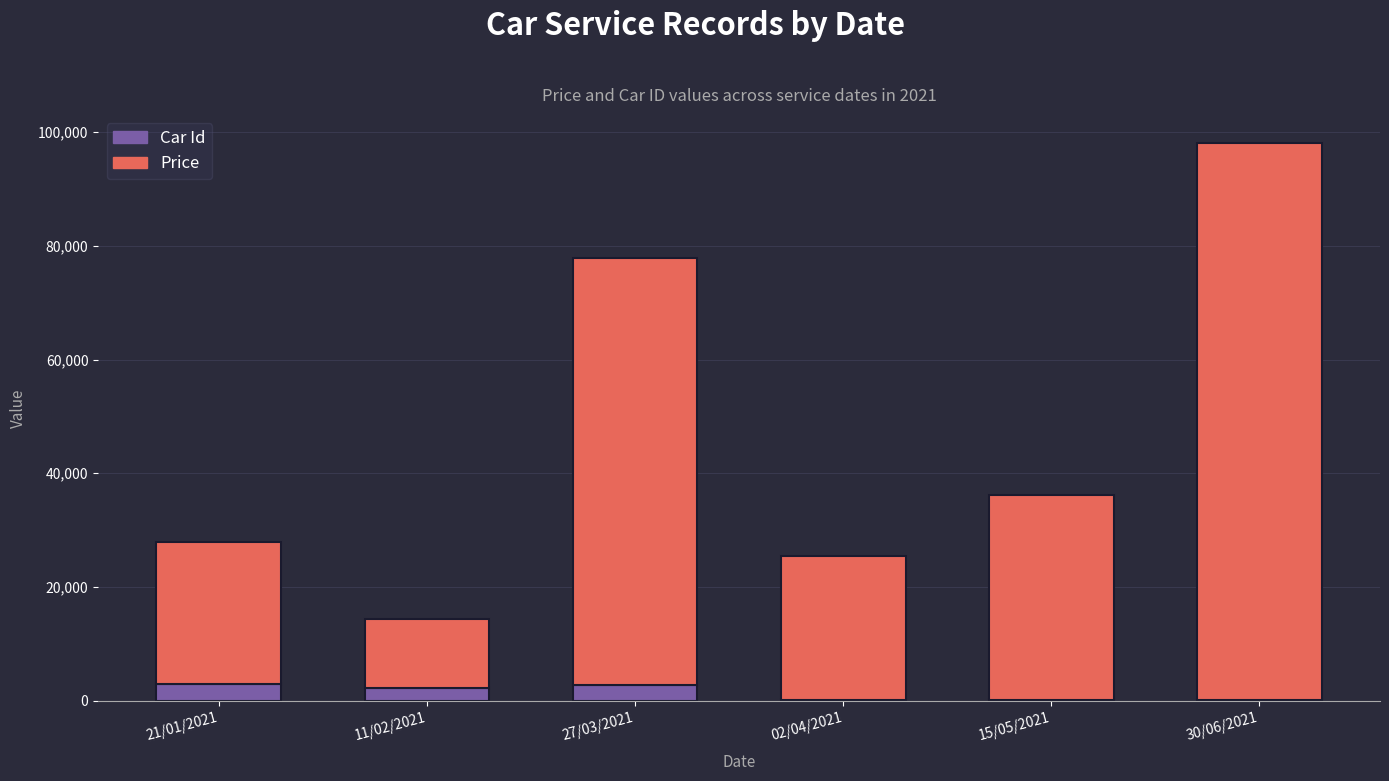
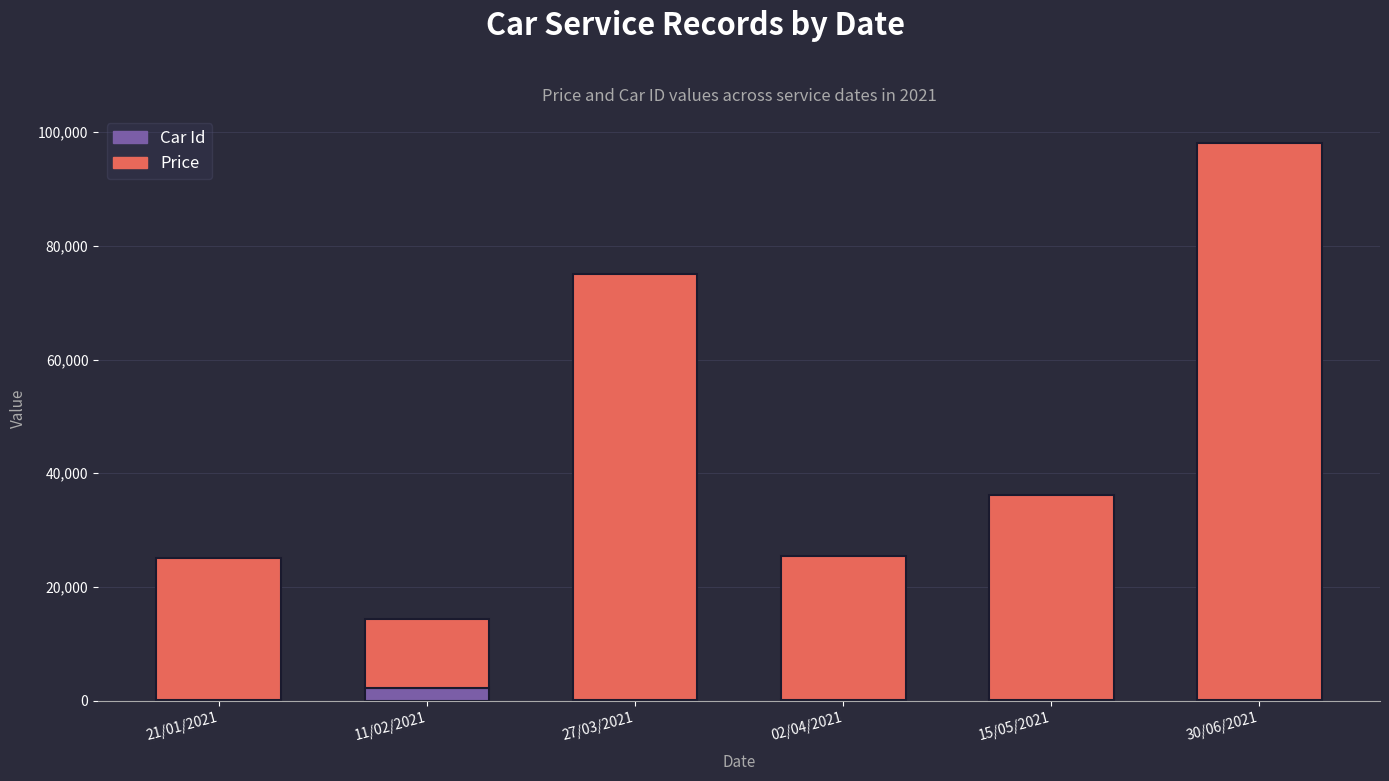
Car Id, 21/01/2021: 3,000 -> 0
Car Id, 27/03/2021: 3,000 -> 0
